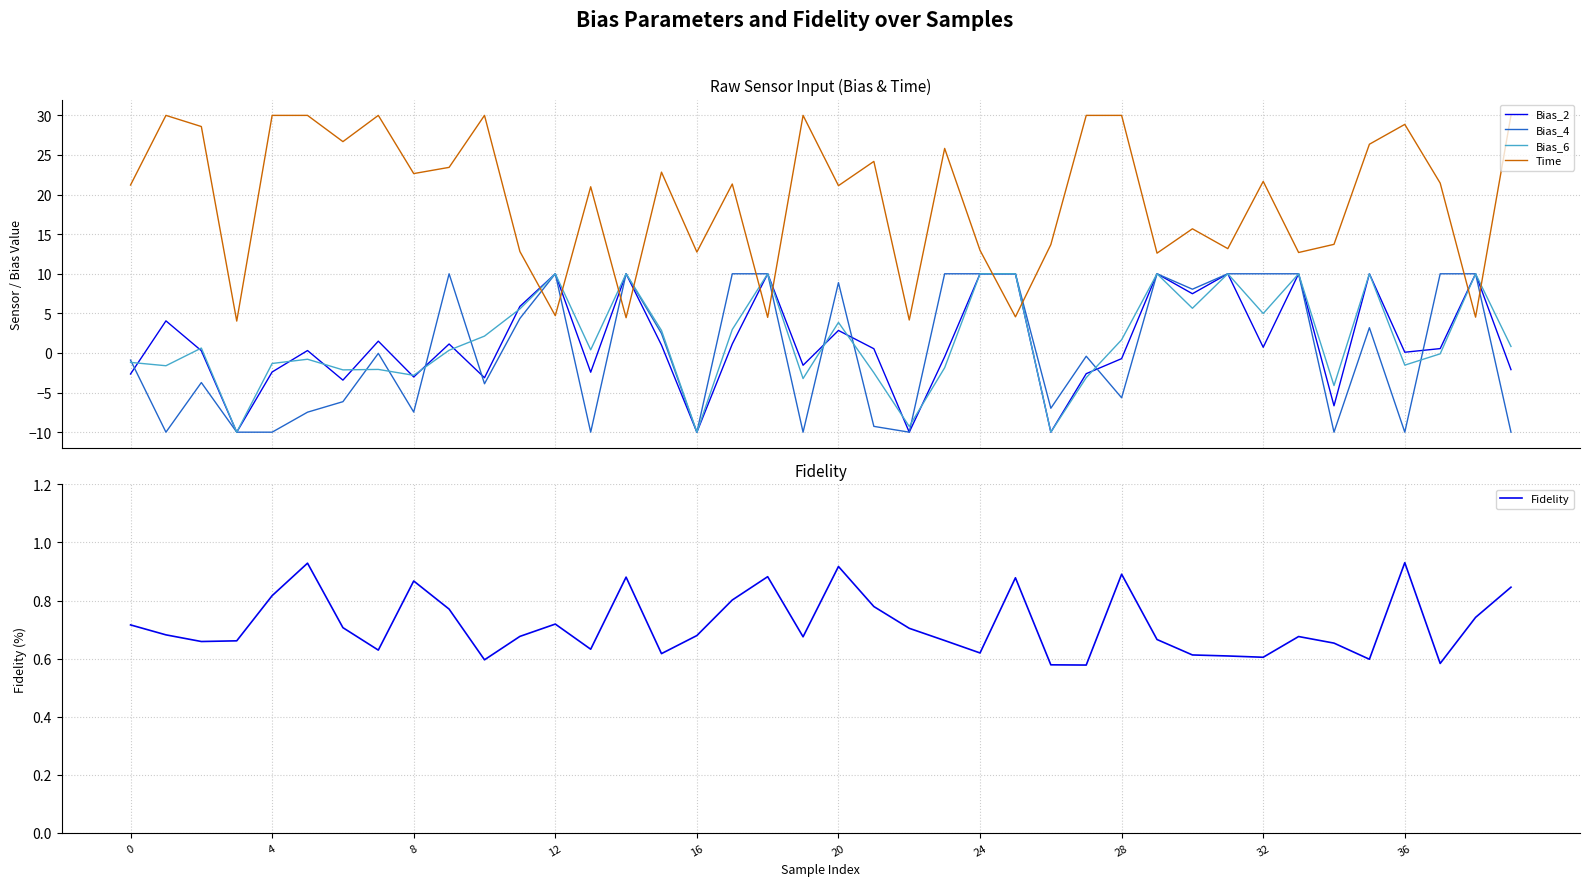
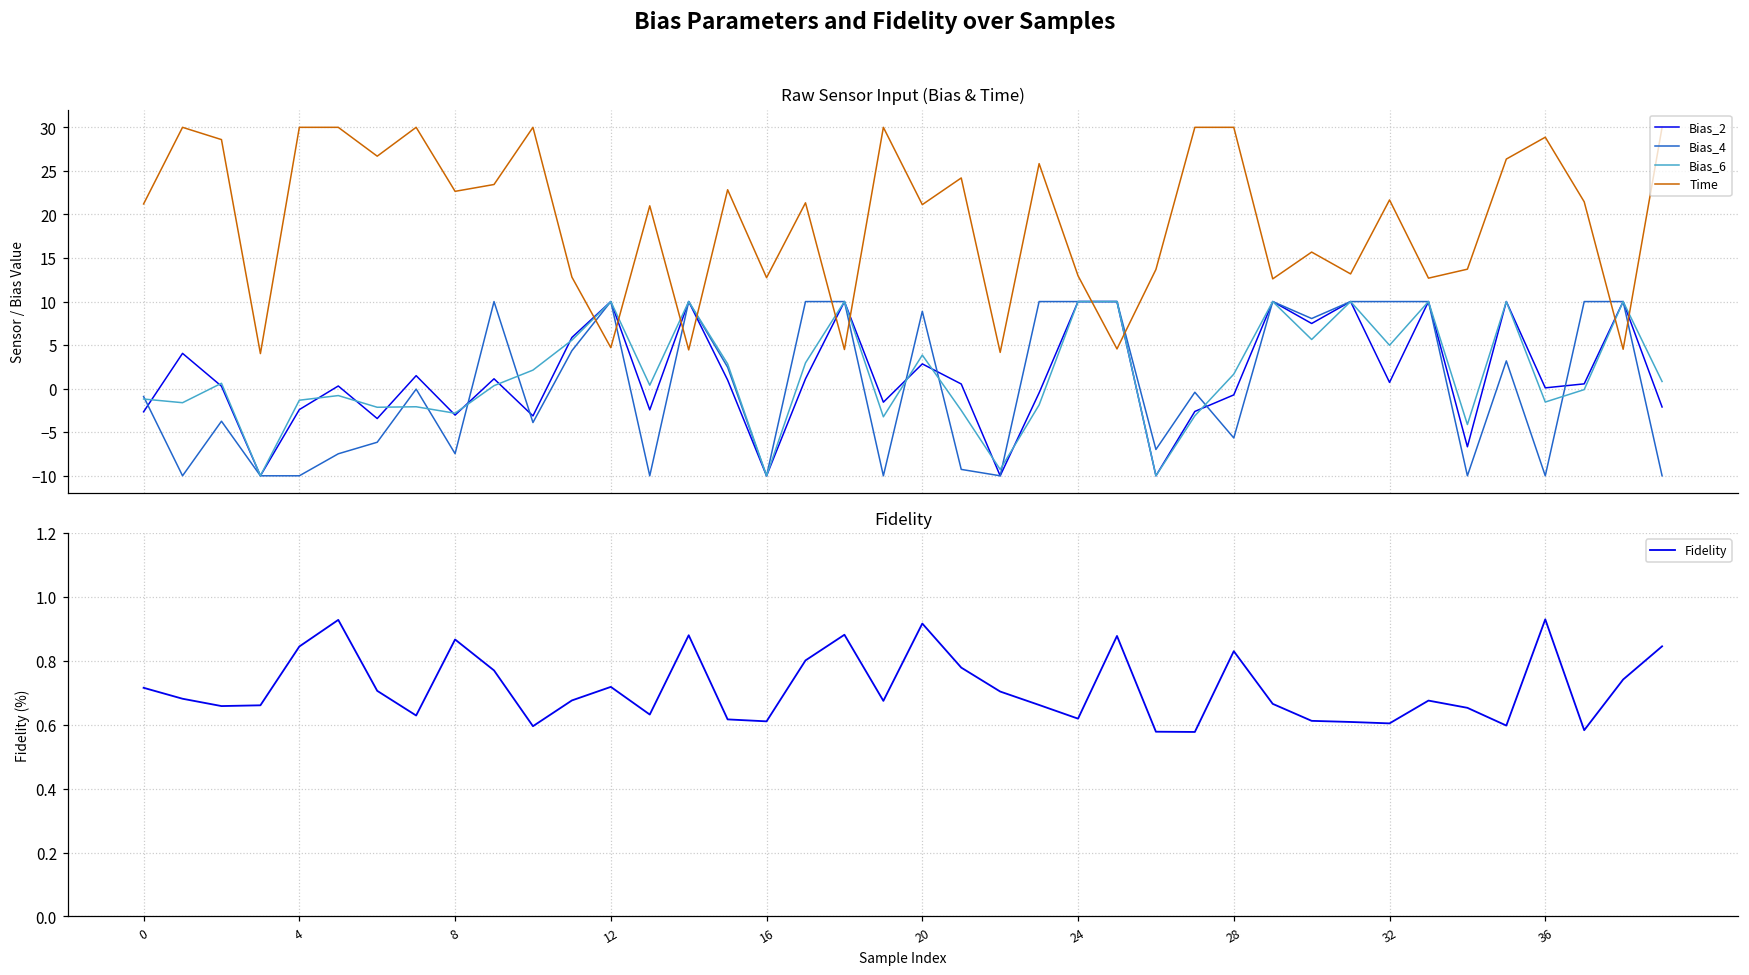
Fidelity, 4: 0.82 -> 0.85
Fidelity, 16: 0.68 -> 0.61
Fidelity, 28: 0.89 -> 0.83
